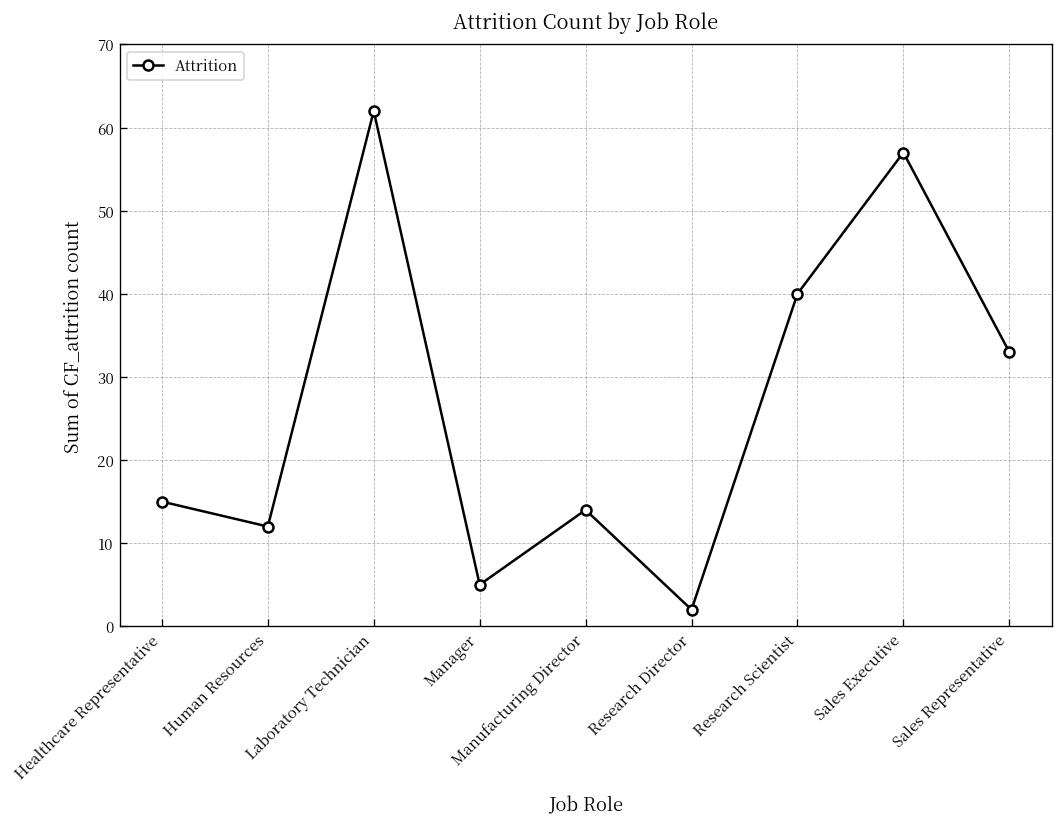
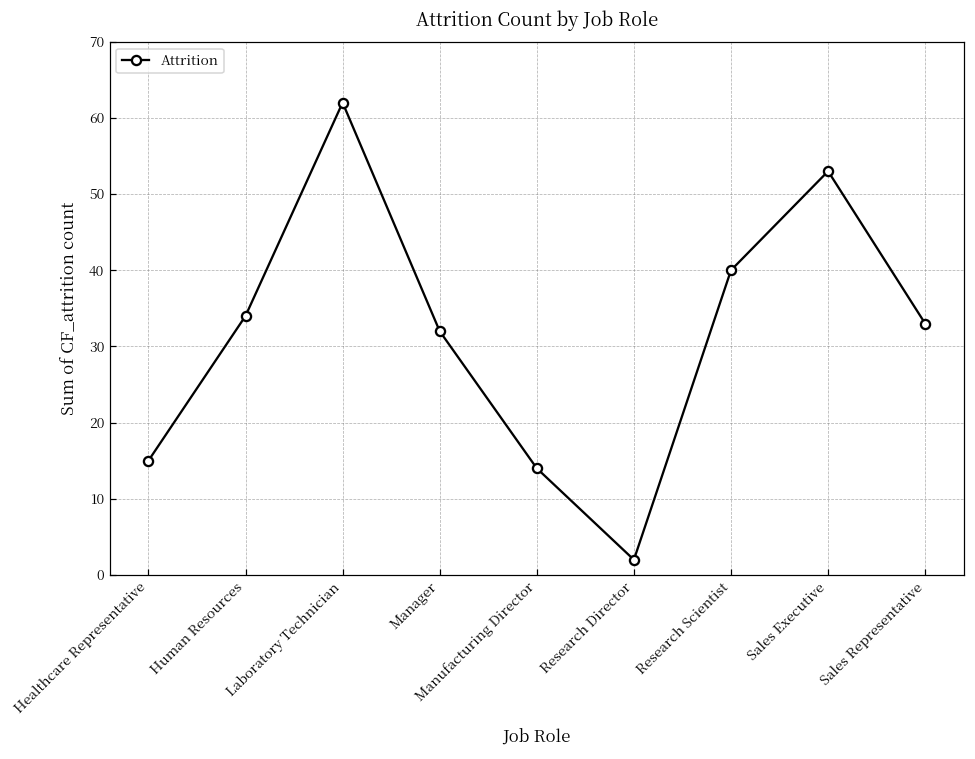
Human Resources: 12 -> 34
Manager: 5 -> 32
Sales Executive: 57 -> 53
